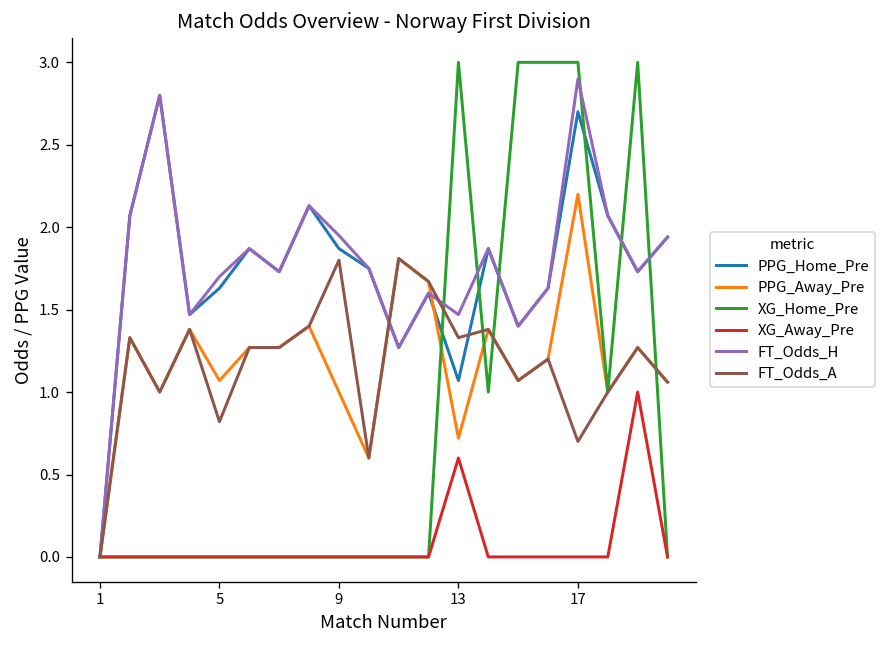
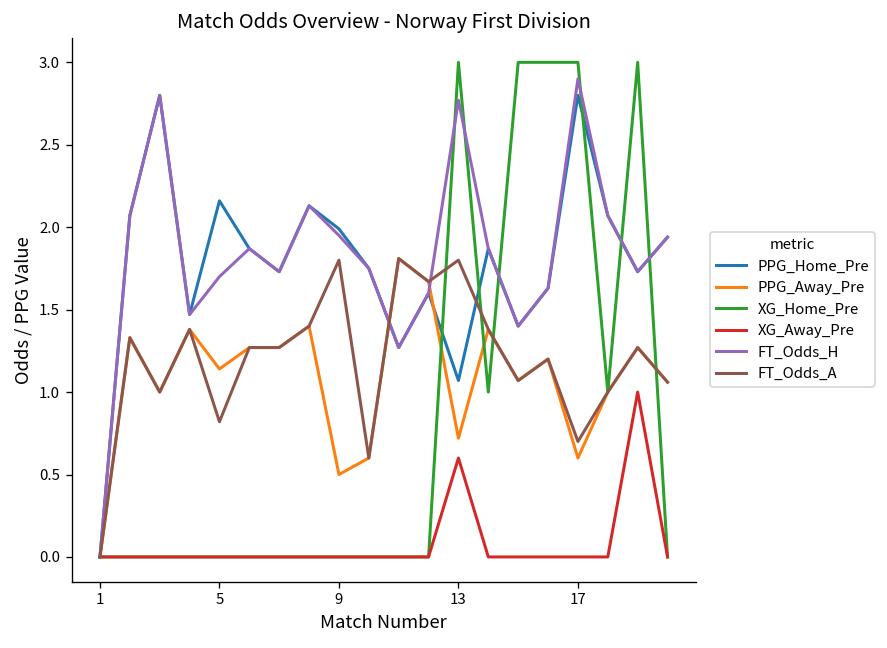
PPG_Home_Pre, 5: 1.63 -> 2.16
PPG_Away_Pre, 5: 1.07 -> 1.14
PPG_Home_Pre, 9: 1.87 -> 1.99
PPG_Away_Pre, 9: 1.0 -> 0.5
FT_Odds_H, 13: 1.47 -> 2.77
FT_Odds_A, 13: 1.33 -> 1.80
PPG_Home_Pre, 17: 2.7 -> 2.8
PPG_Away_Pre, 17: 2.2 -> 0.6
